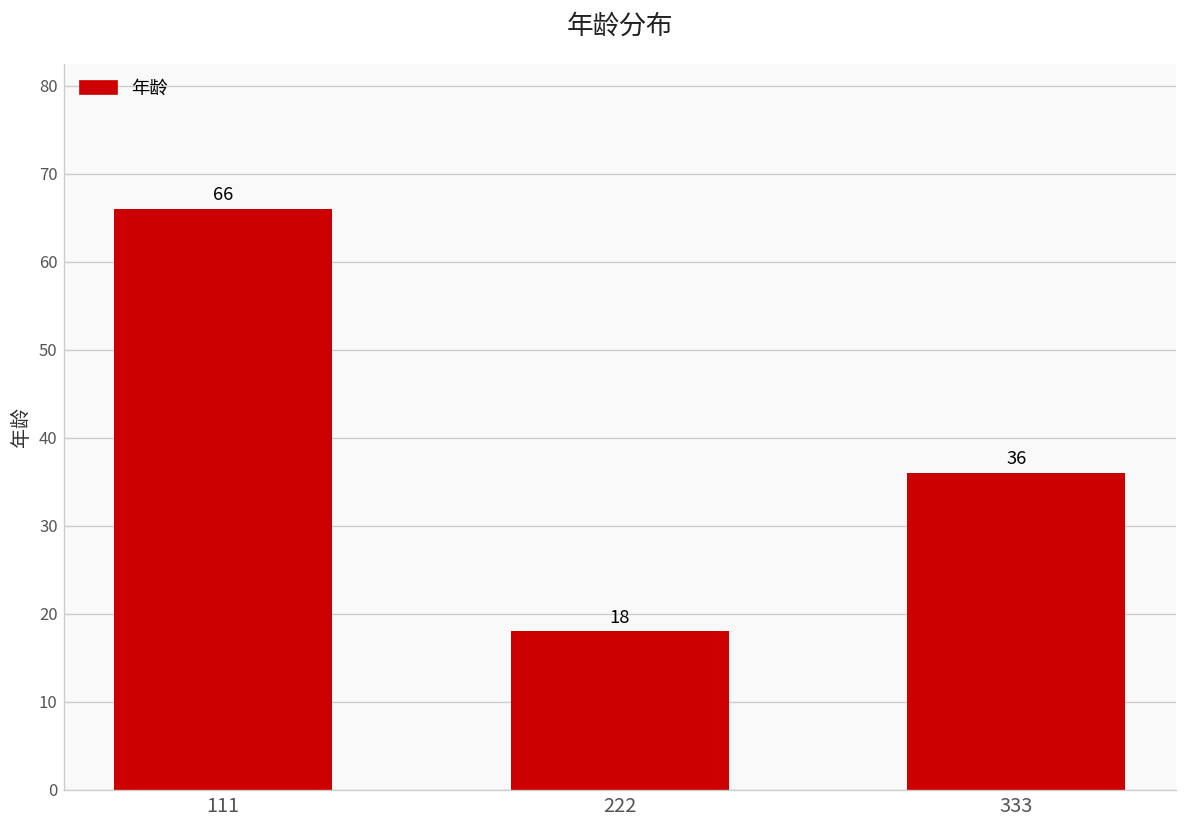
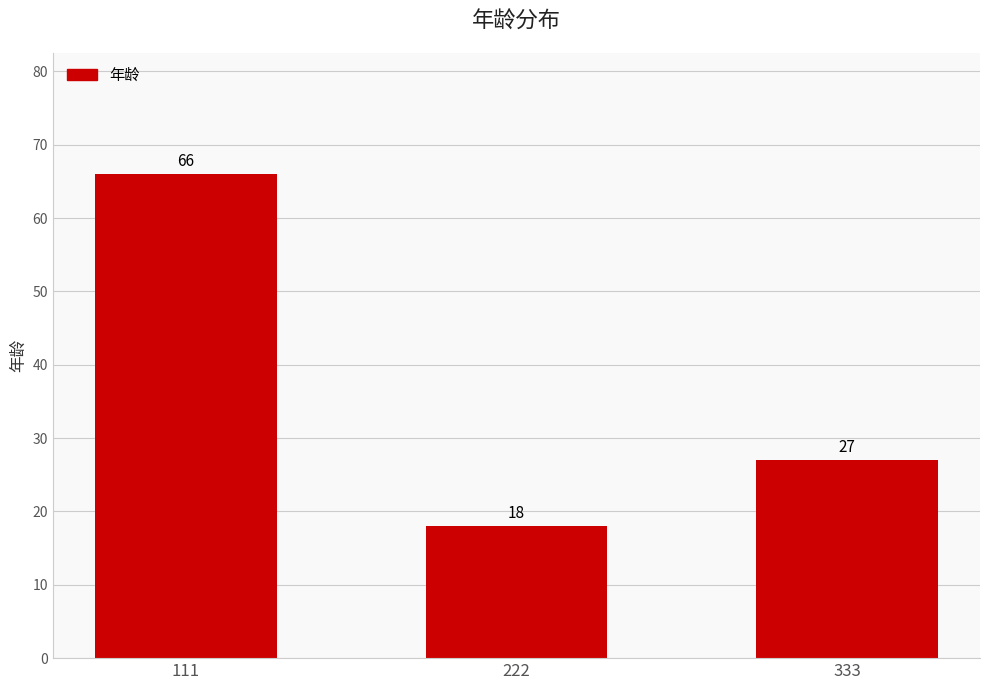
333: 36 -> 27
